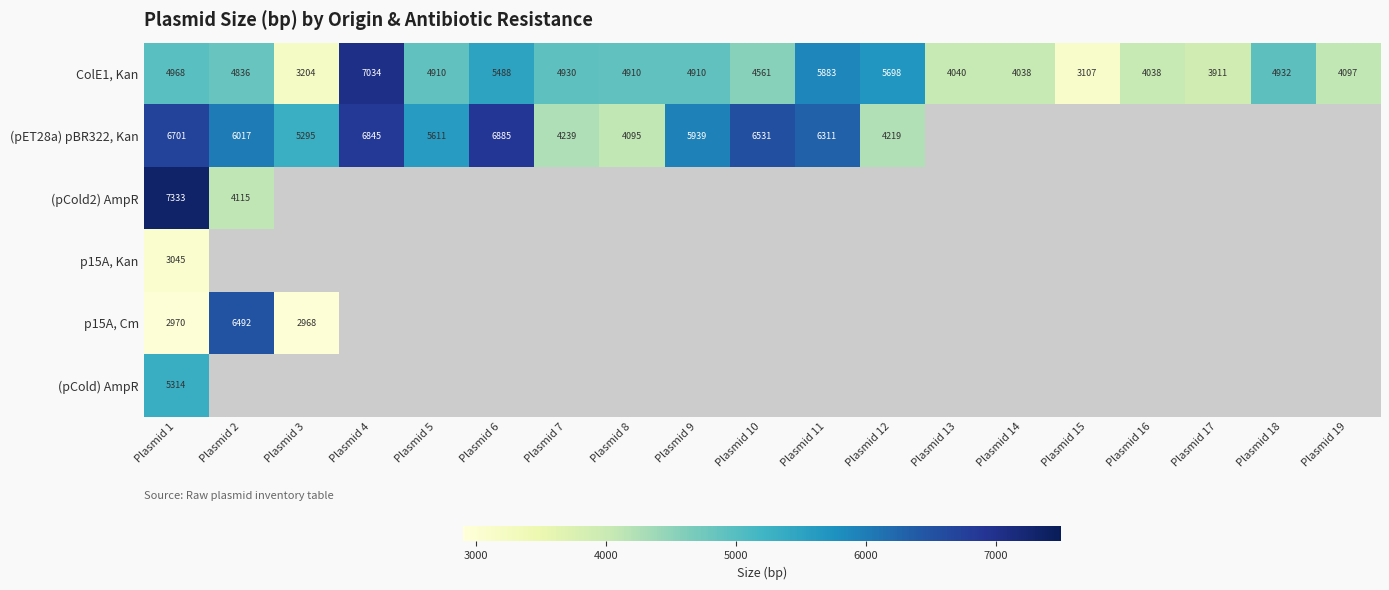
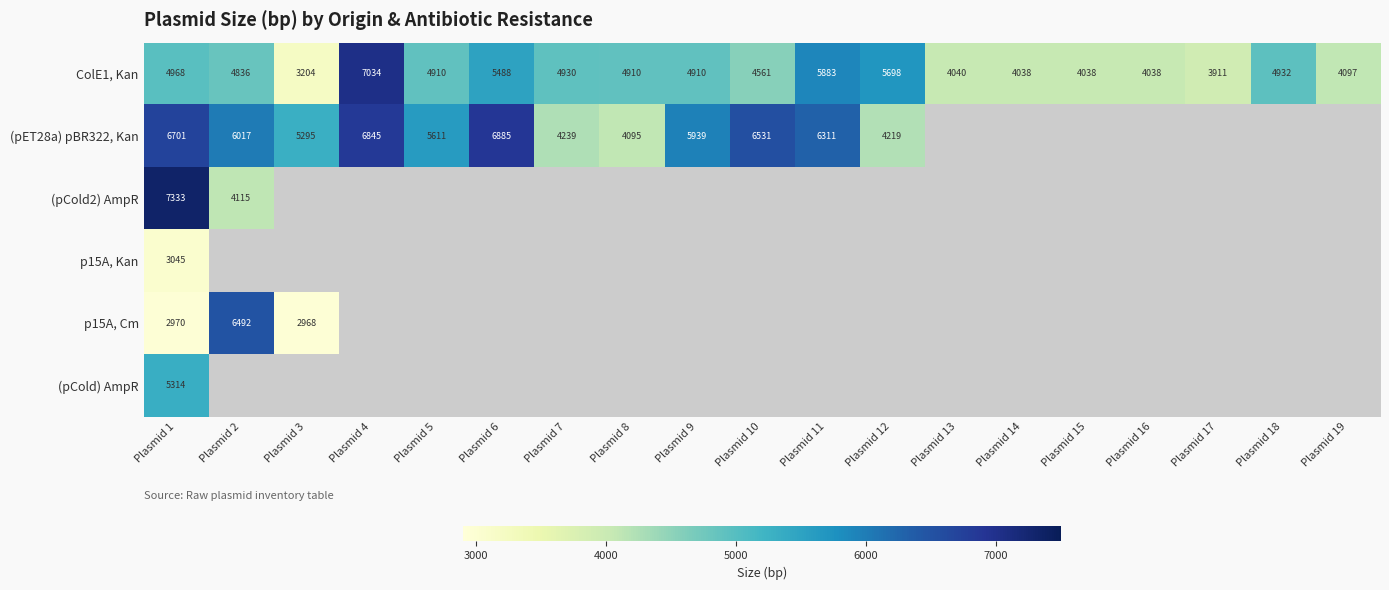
ColE1, Kan, Plasmid 15: 3107 -> 4038
